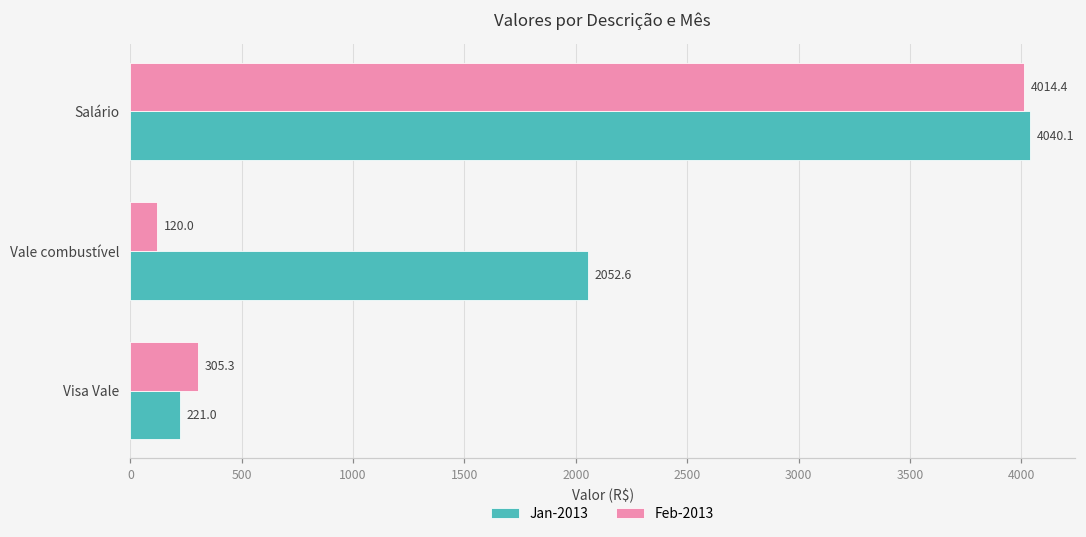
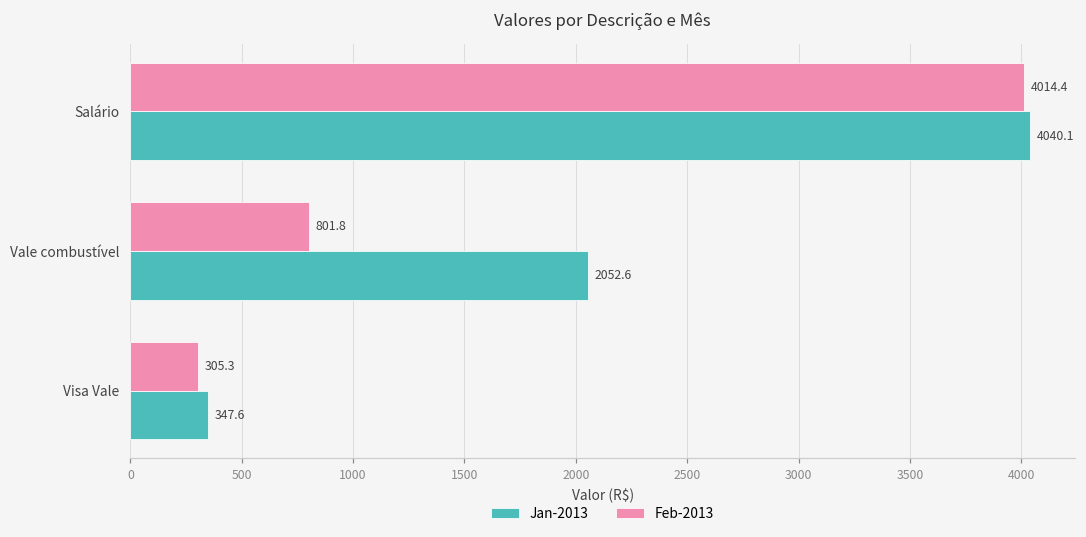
Feb-2013, Vale combustível: 120.0 -> 801.8
Jan-2013, Visa Vale: 221.0 -> 347.6
